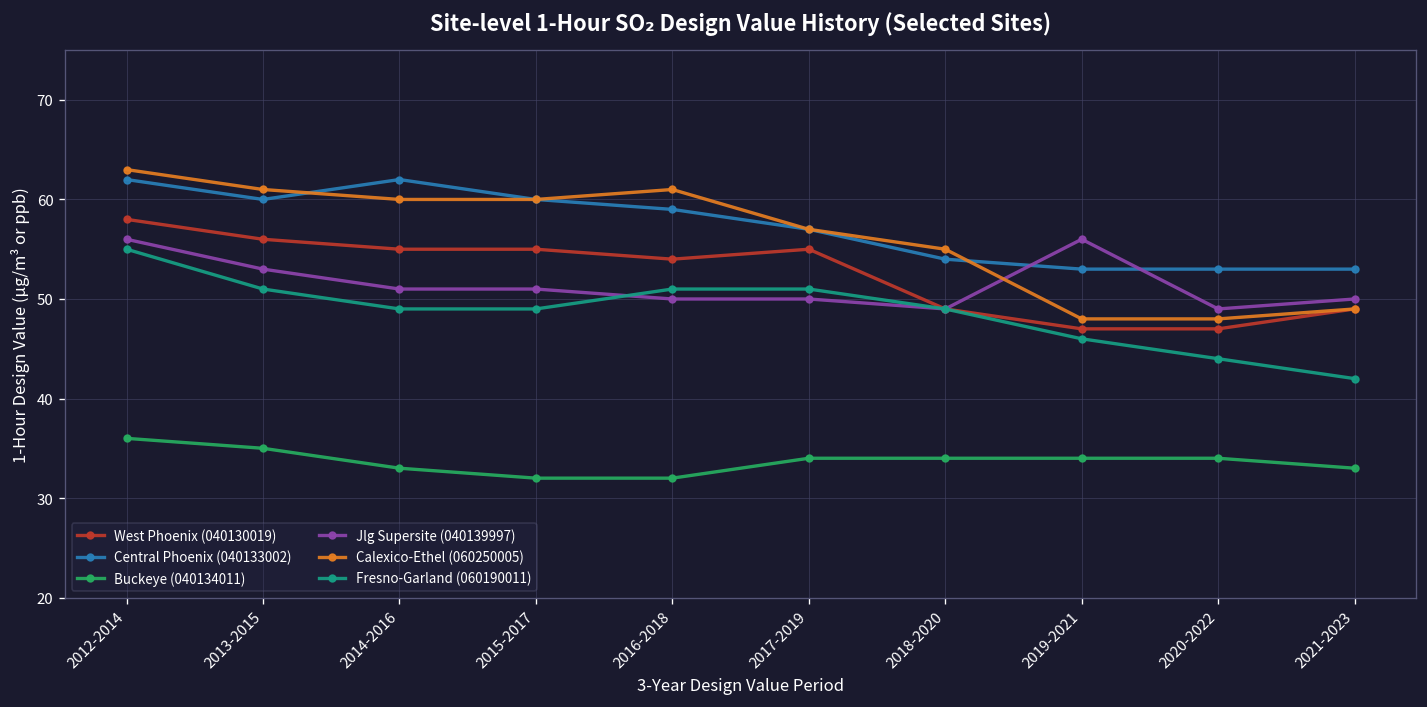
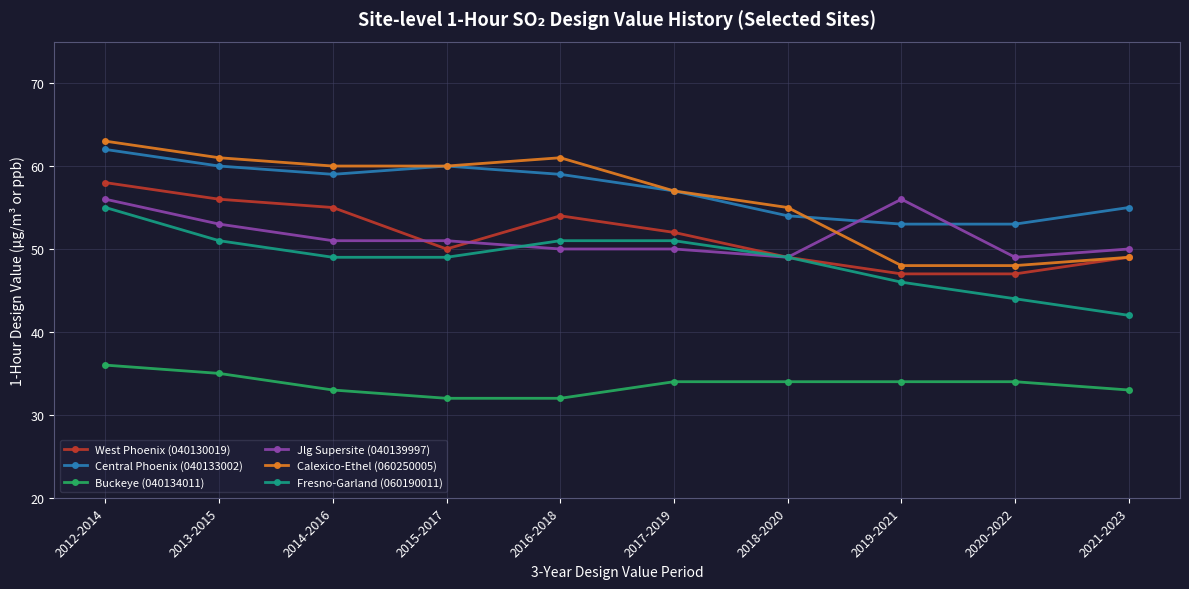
Central Phoenix (040133002), 2014-2016: 62 -> 59
West Phoenix (040130019), 2015-2017: 55 -> 50
West Phoenix (040130019), 2017-2019: 55 -> 52
Central Phoenix (040133002), 2021-2023: 53 -> 55
